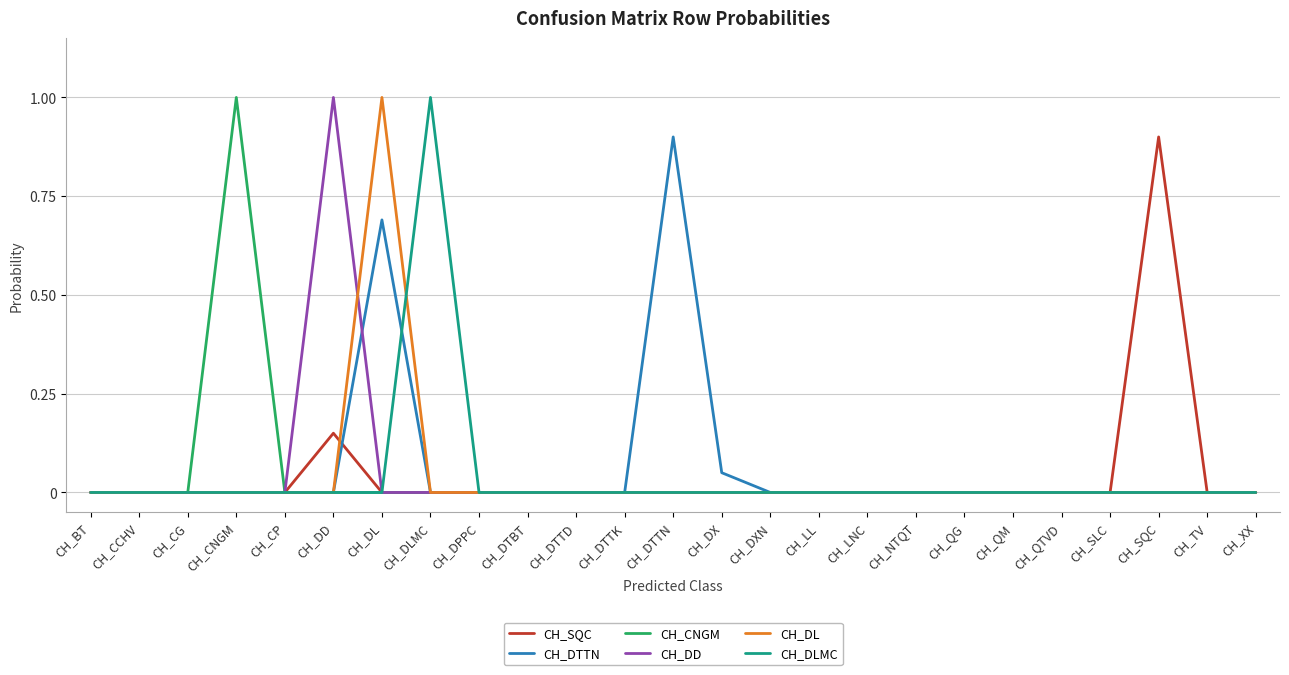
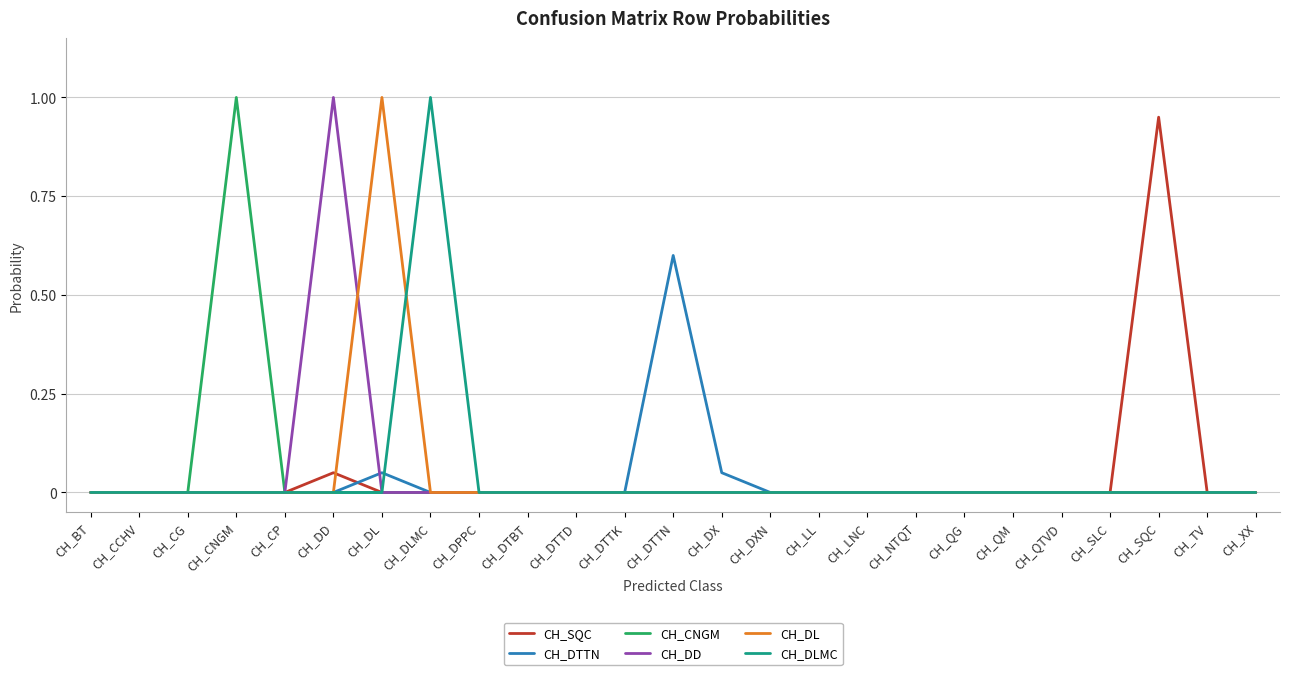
CH_SQC, CH_DD: 0.15 -> 0.05
CH_DTTN, CH_DL: 0.69 -> 0.05
CH_DTTN, CH_DTTN: 0.9 -> 0.6
CH_SQC, CH_SQC: 0.90 -> 0.95
